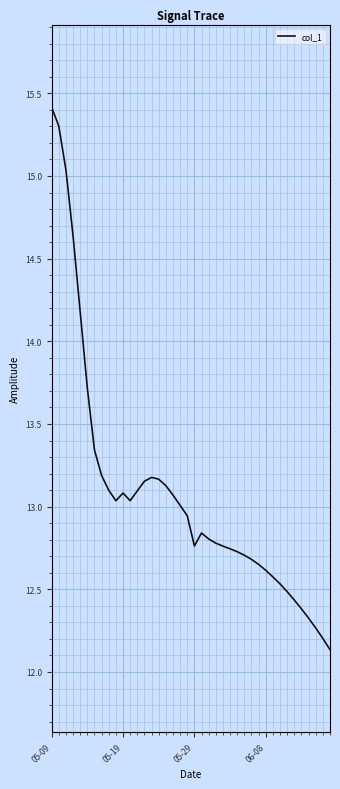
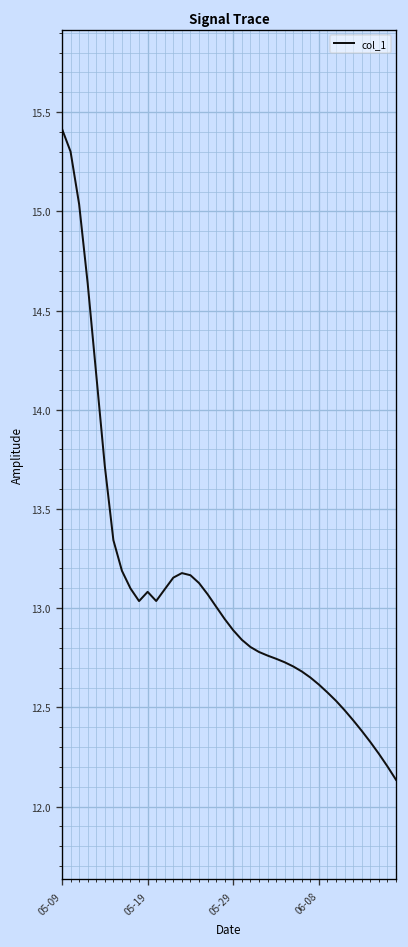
05-29: 12.76 -> 12.89
